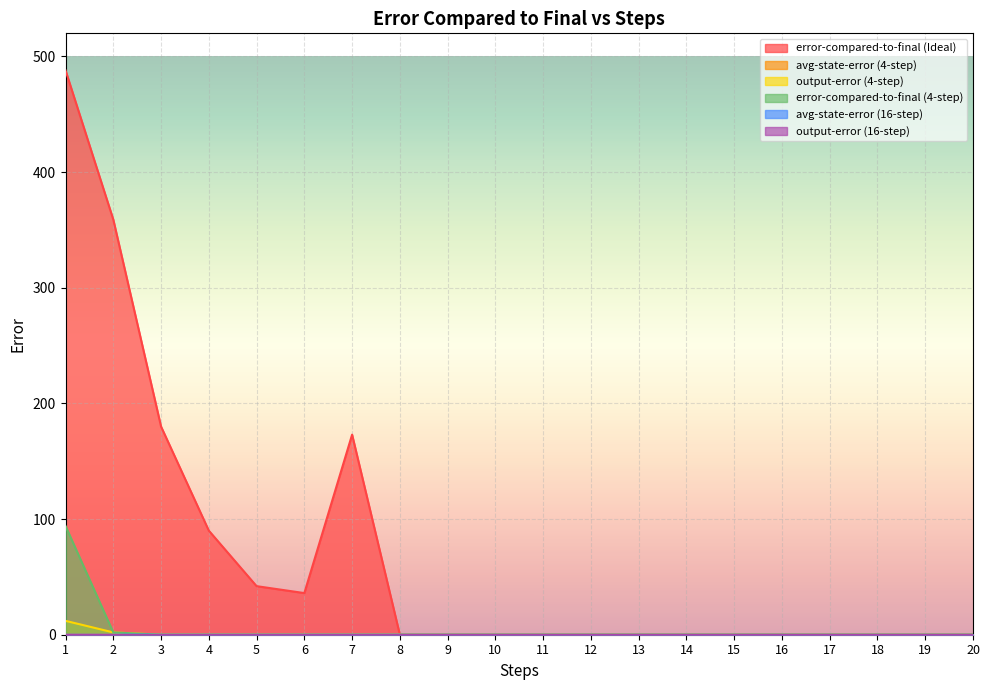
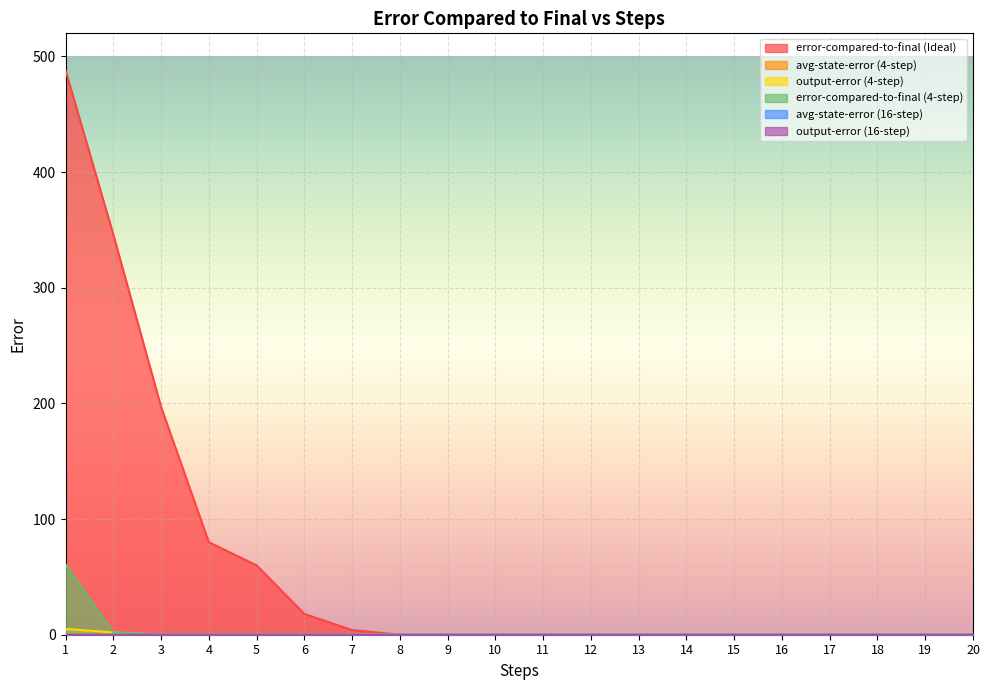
output-error (4-step), 1: 12 -> 5
error-compared-to-final (4-step), 1: 94 -> 61
error-compared-to-final (Ideal), 2: 359 -> 346
error-compared-to-final (Ideal), 3: 180 -> 197
error-compared-to-final (Ideal), 4: 90 -> 80
error-compared-to-final (Ideal), 5: 42 -> 60
error-compared-to-final (Ideal), 6: 36 -> 18
error-compared-to-final (Ideal), 7: 173 -> 4
